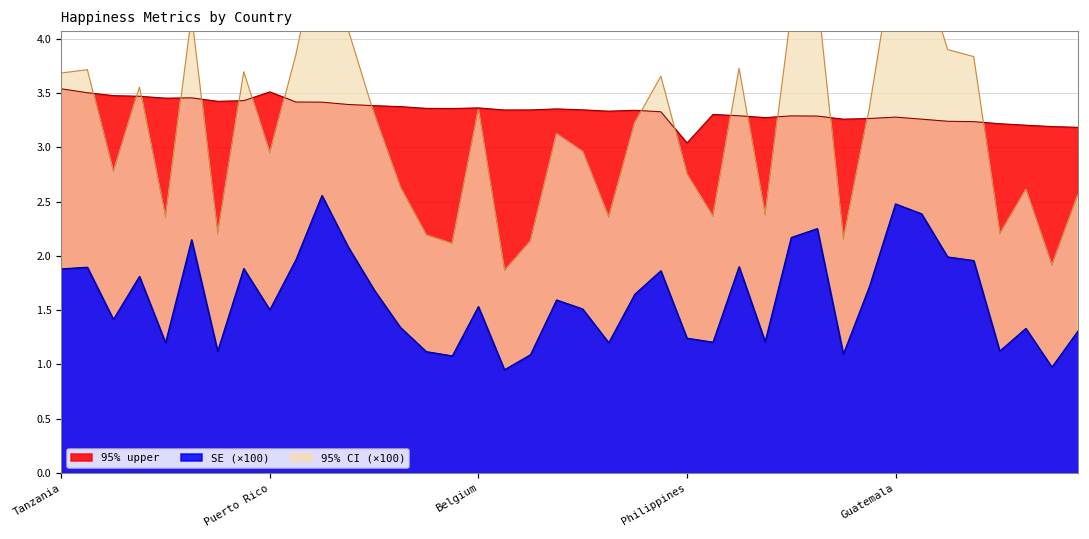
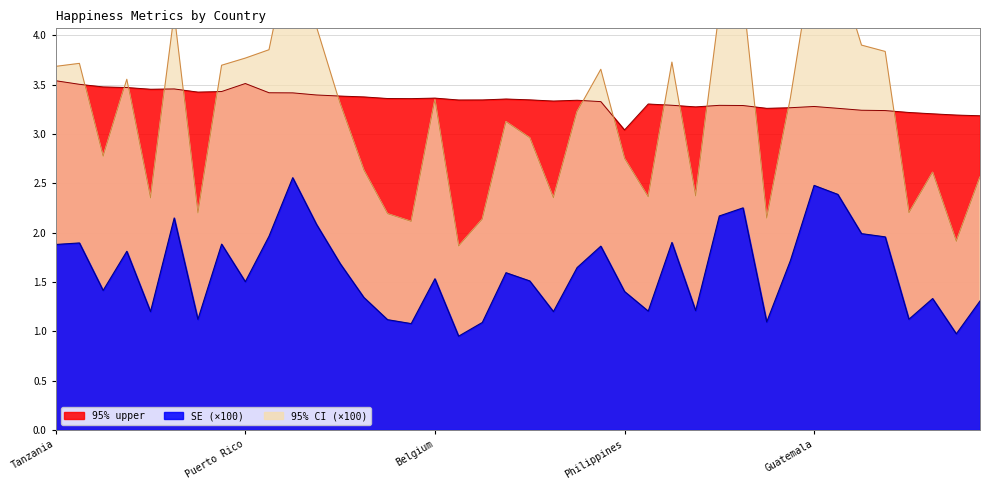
95% CI (×100), Puerto Rico: 2.9 -> 3.8
SE (×100), Philippines: 1.2 -> 1.4
